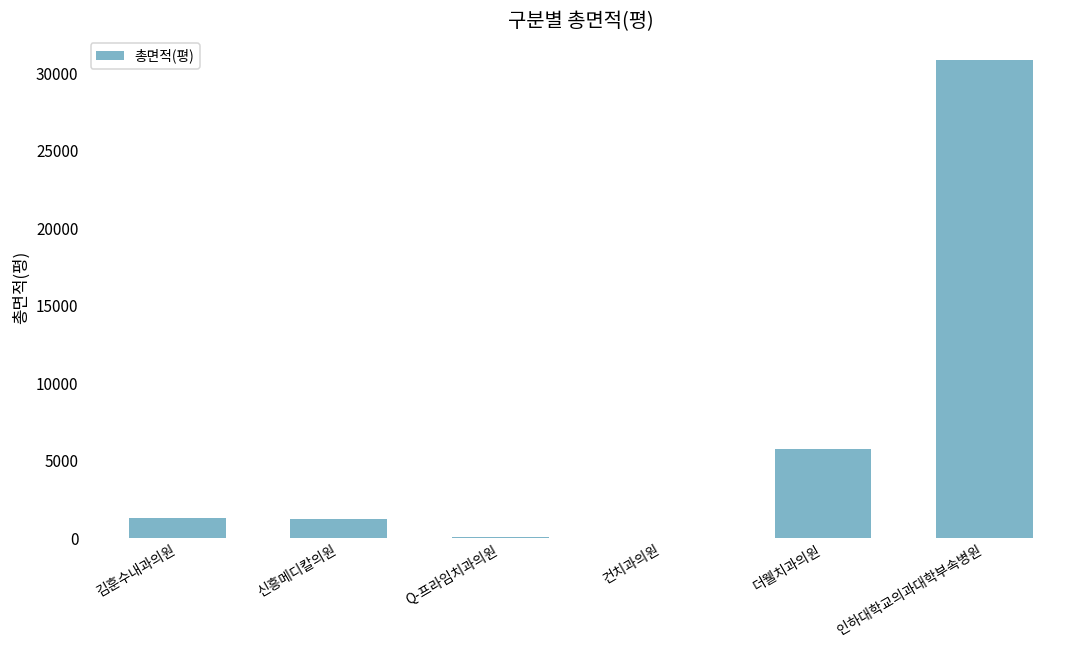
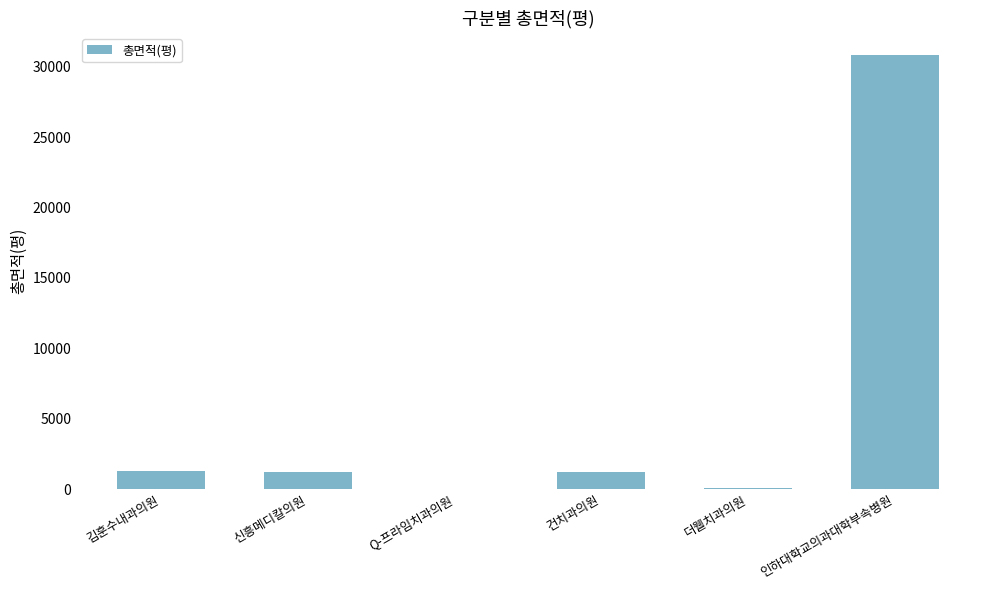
건치과의원: 0 -> 1200
더웰치과의원: 5800 -> 100
